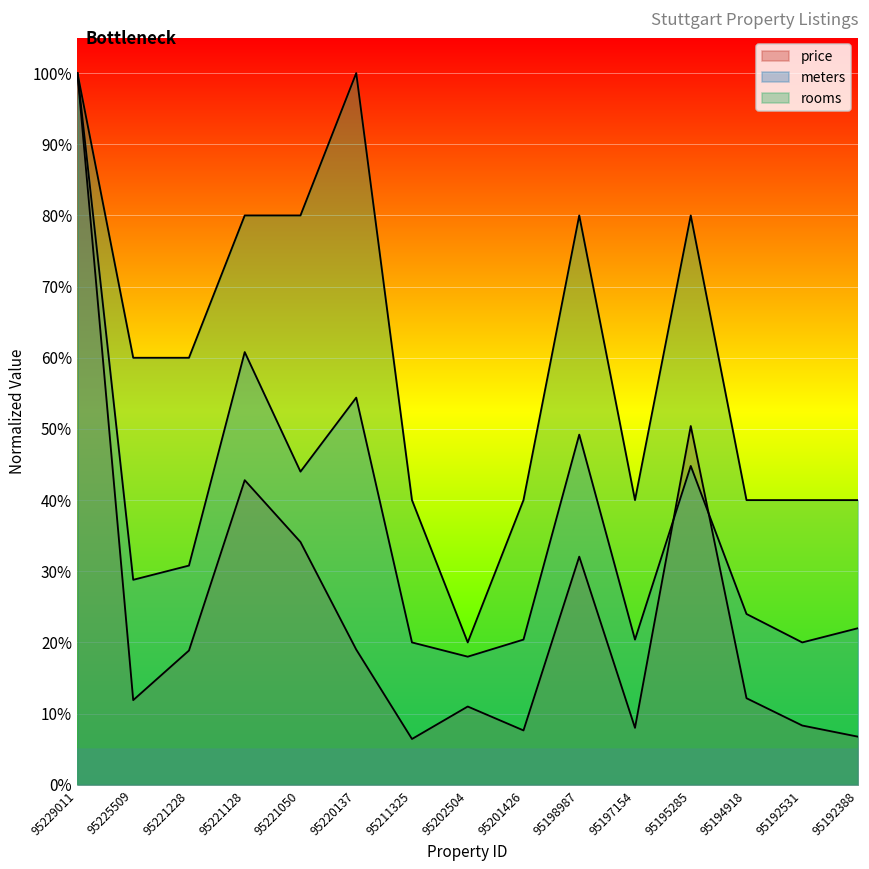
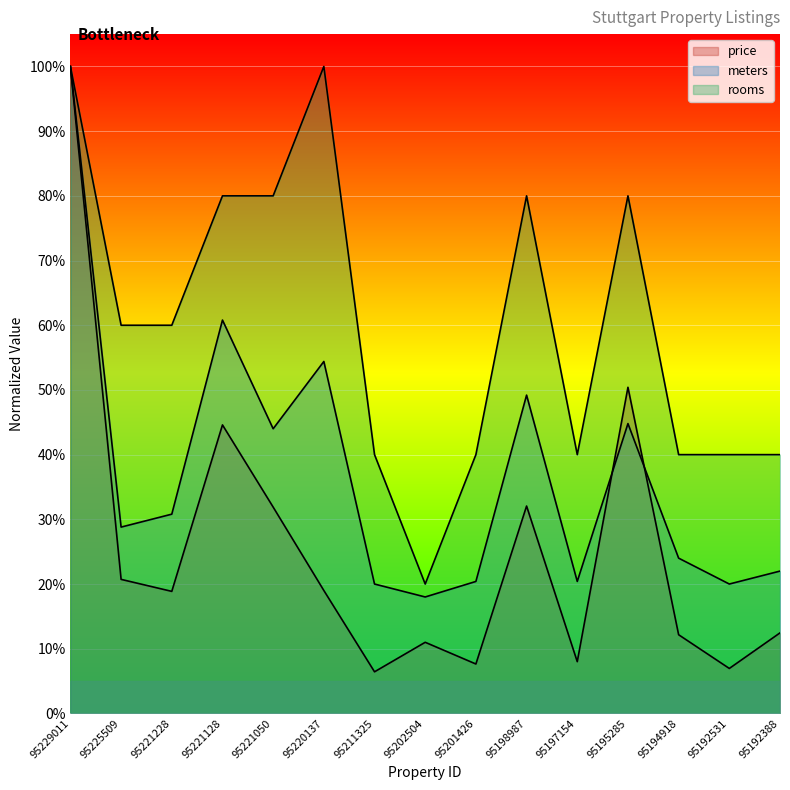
price, 95225509: 12% -> 21%
price, 95221128: 43% -> 45%
price, 95221050: 34% -> 32%
price, 95192531: 8% -> 7%
price, 95192388: 7% -> 12%
